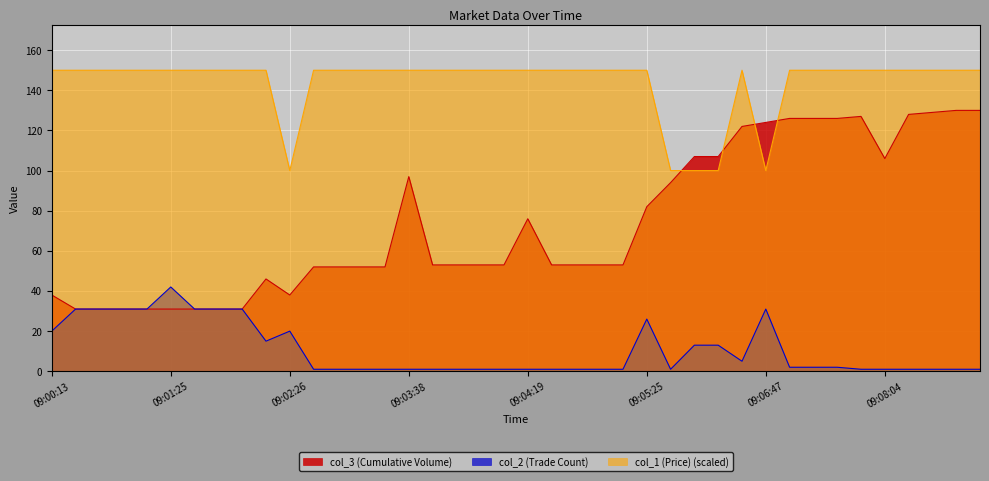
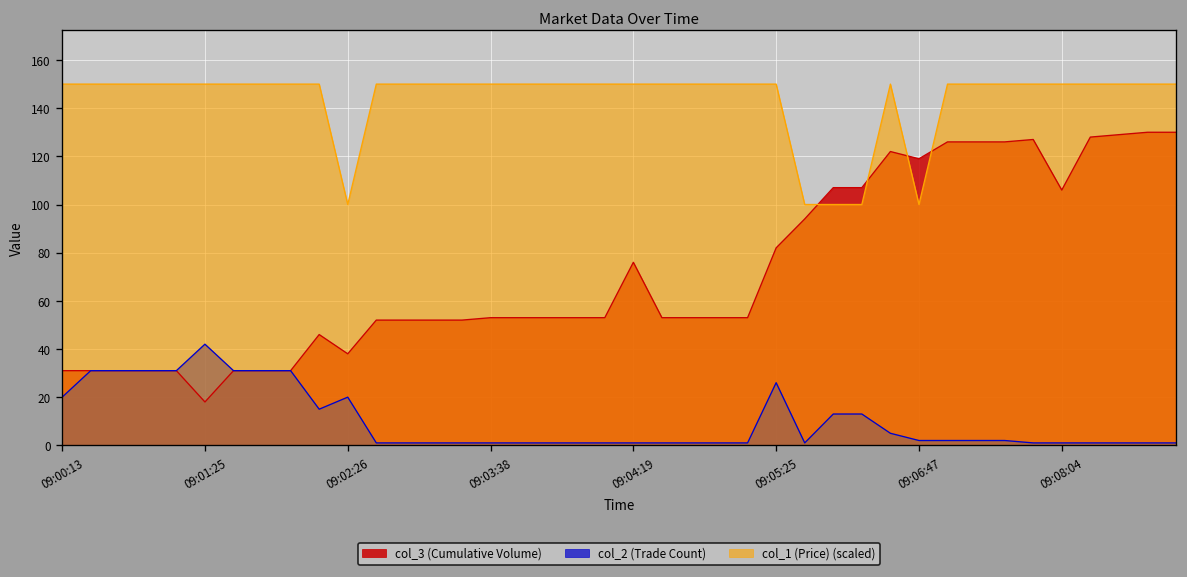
col_3 (Cumulative Volume), 09:00:13: 38 -> 31
col_3 (Cumulative Volume), 09:01:25: 31 -> 18
col_3 (Cumulative Volume), 09:03:38: 97 -> 53
col_3 (Cumulative Volume), 09:06:47: 124 -> 119
col_2 (Trade Count), 09:06:47: 31 -> 2
